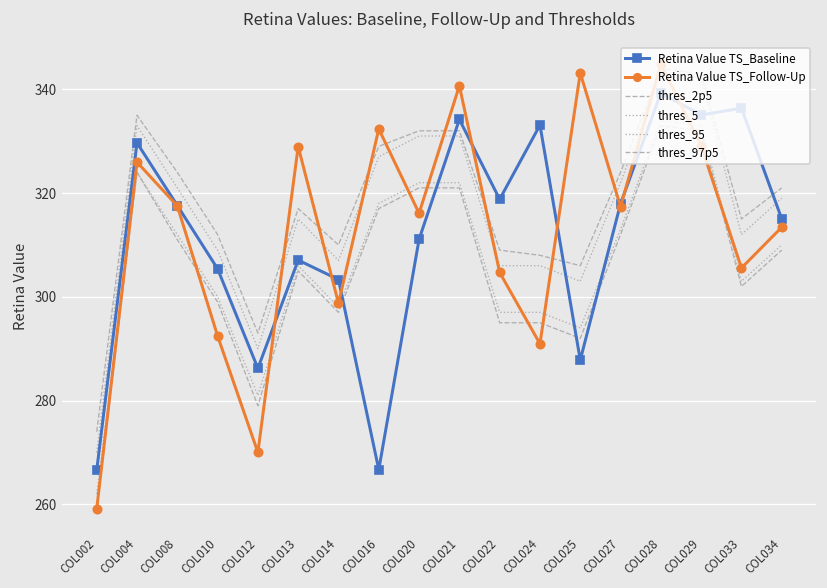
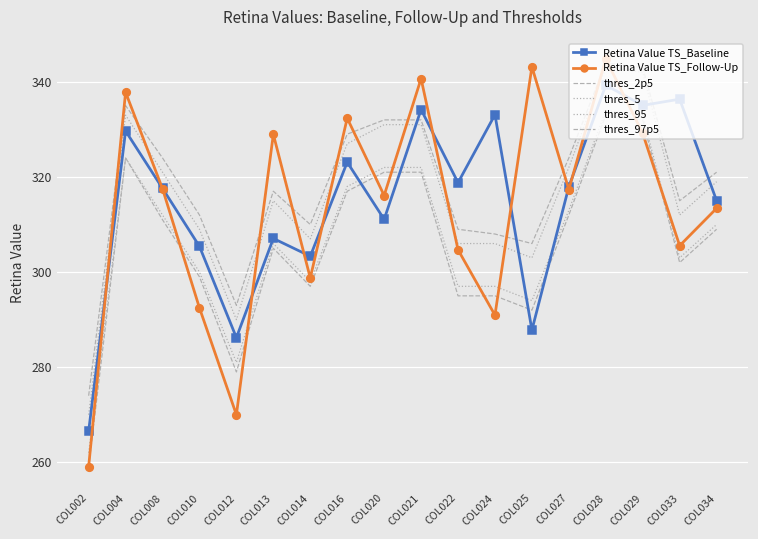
Retina Value TS_Follow-Up, COL004: 326 -> 338
Retina Value TS_Baseline, COL016: 267 -> 323
